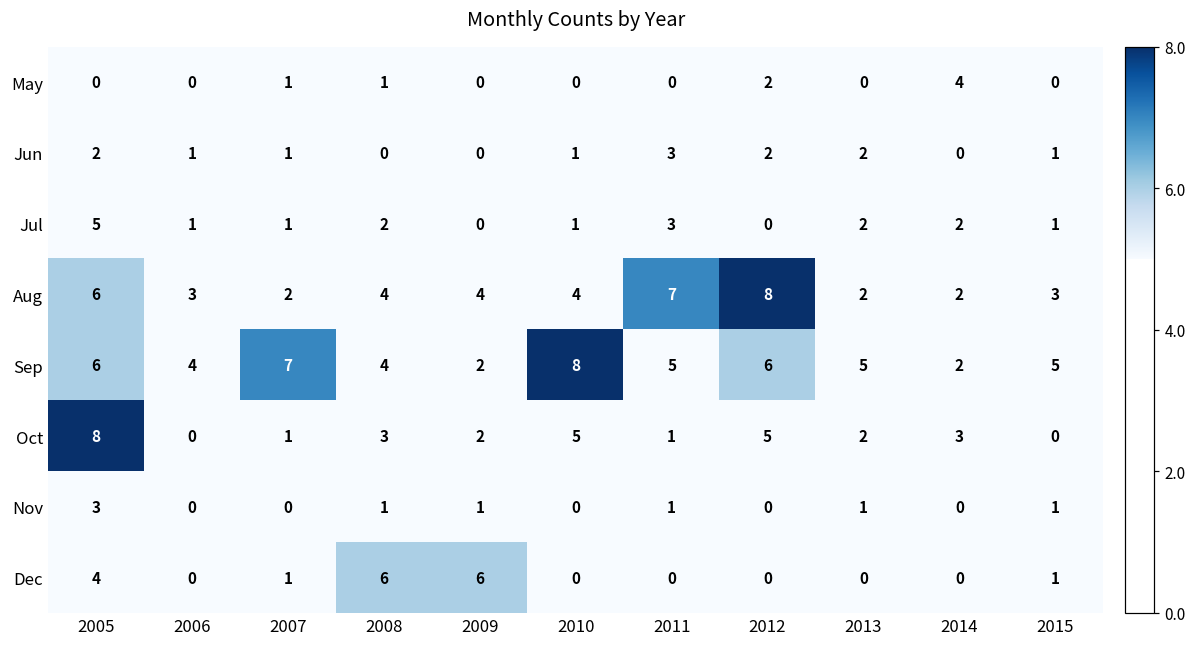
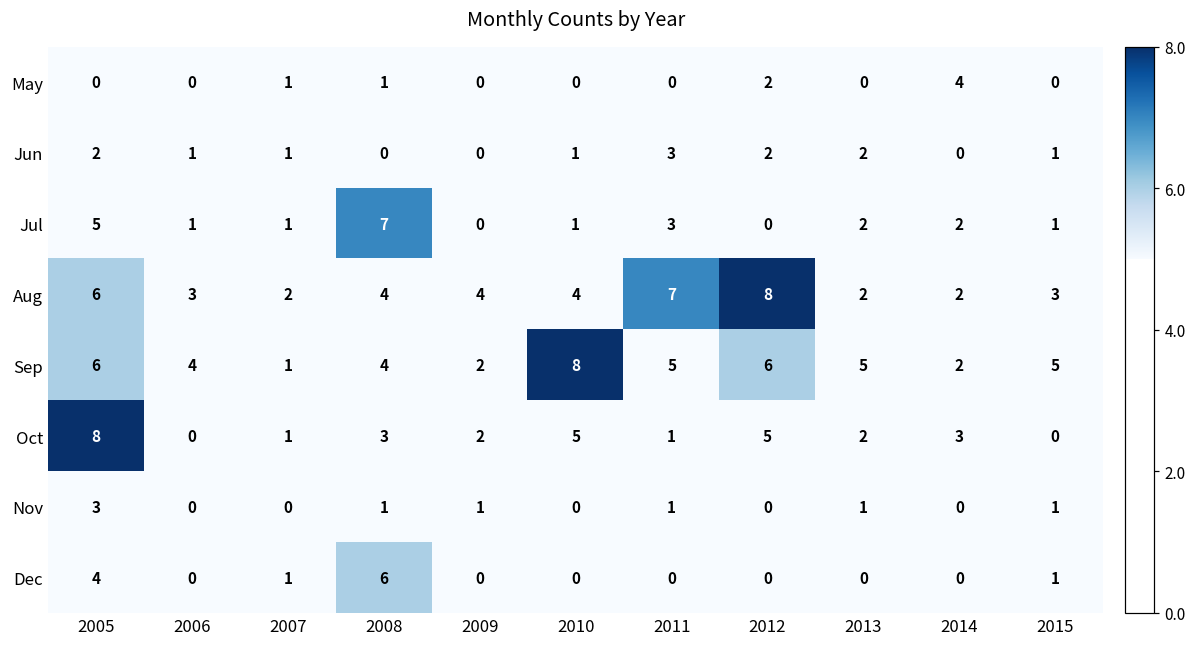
Jul, 2008: 2 -> 7
Sep, 2007: 7 -> 1
Dec, 2009: 6 -> 0
